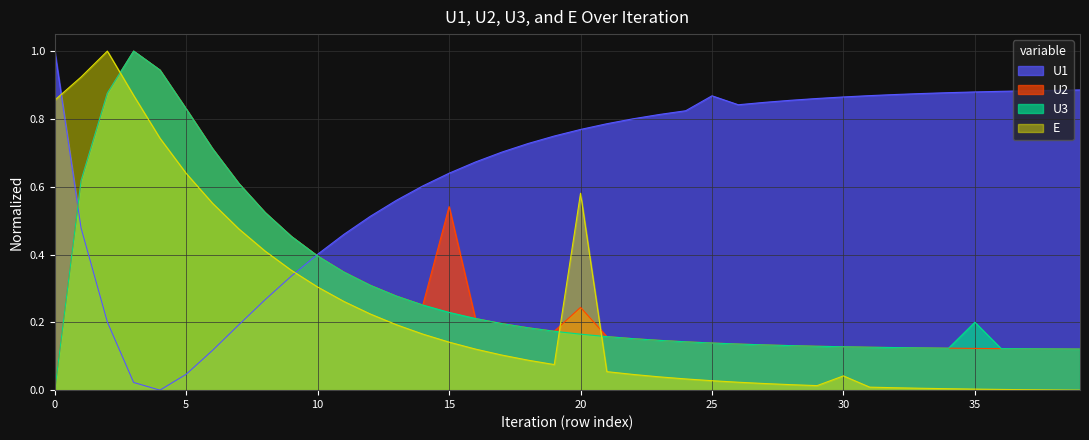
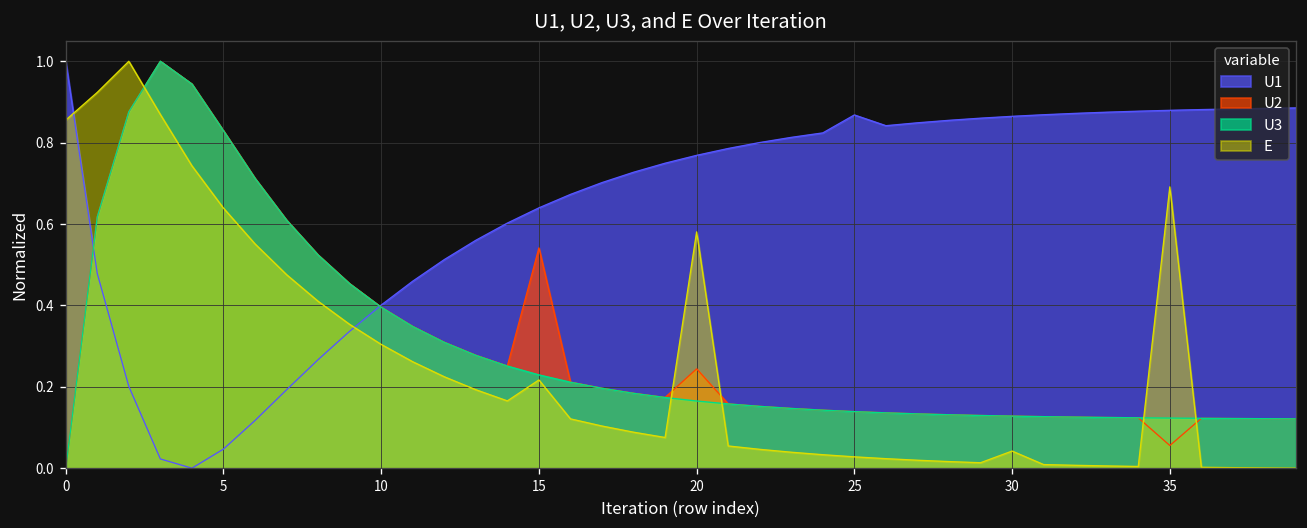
E, 15: 0.14 -> 0.22
U2, 35: 0.12 -> 0.06
U3, 35: 0.20 -> 0.12
E, 35: 0.00 -> 0.69
